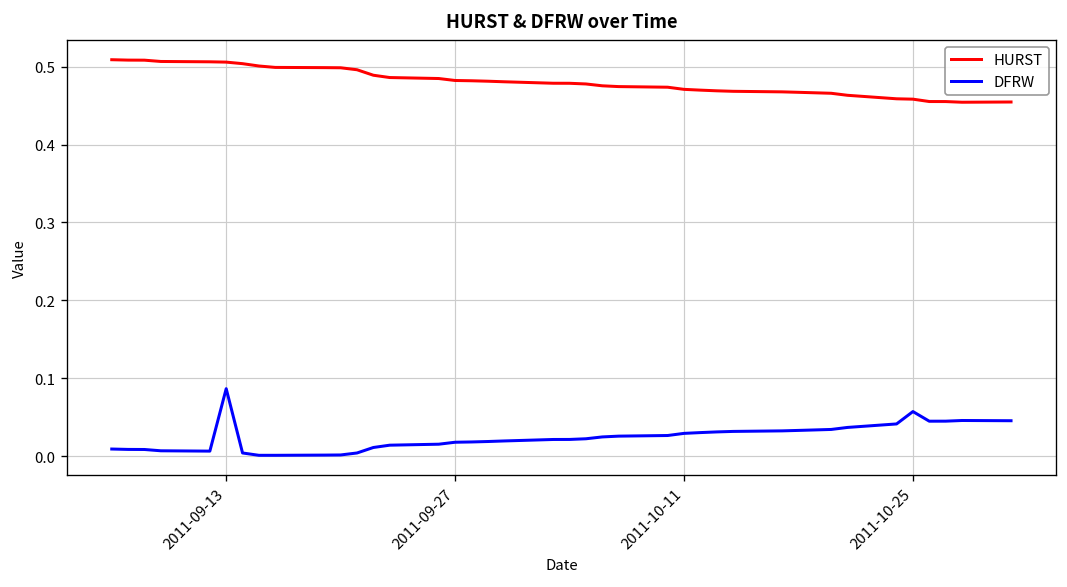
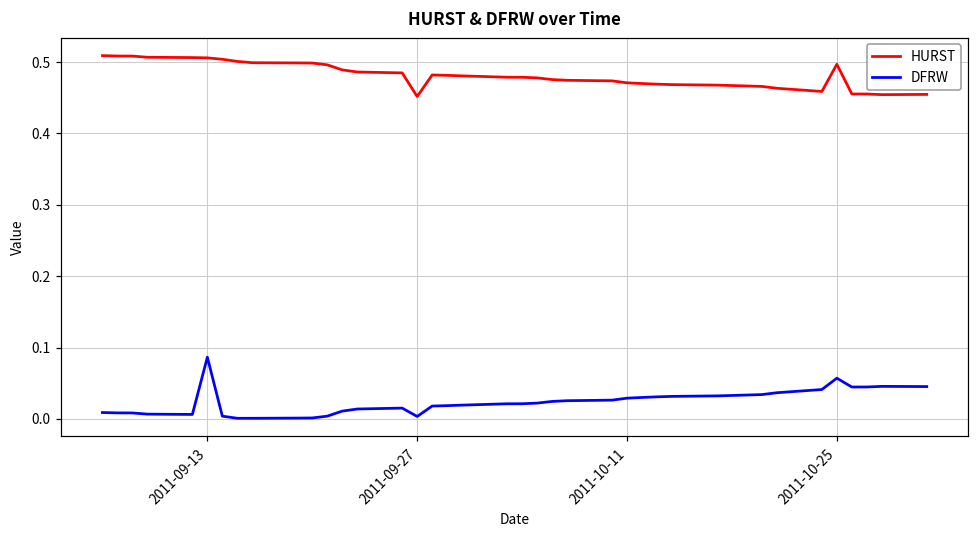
HURST, 2011-09-27: 0.48 -> 0.45
DFRW, 2011-09-27: 0.02 -> 0.00
HURST, 2011-10-25: 0.46 -> 0.50
